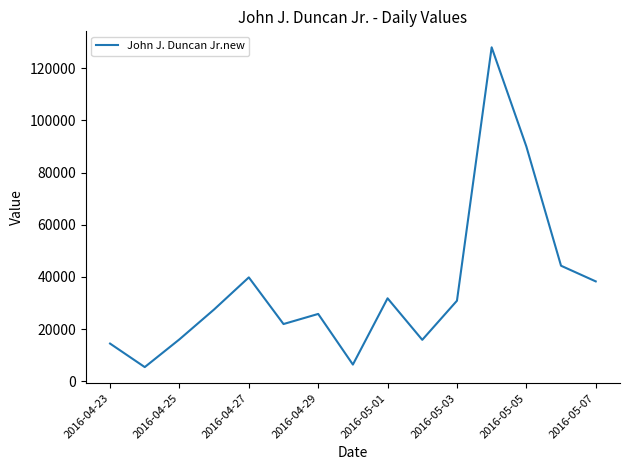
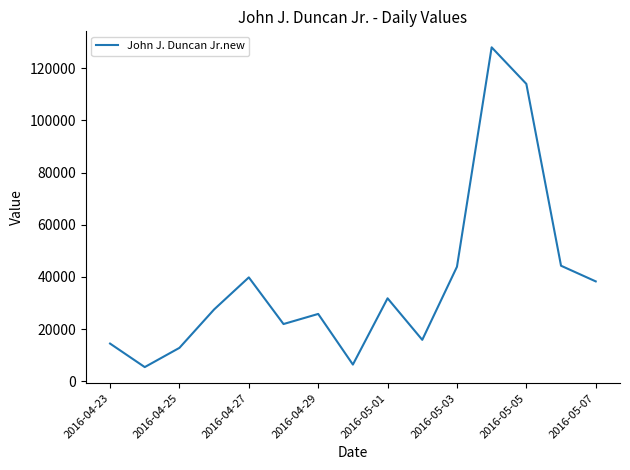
2016-04-25: 16000 -> 13000
2016-05-03: 31000 -> 44000
2016-05-05: 90000 -> 114000
